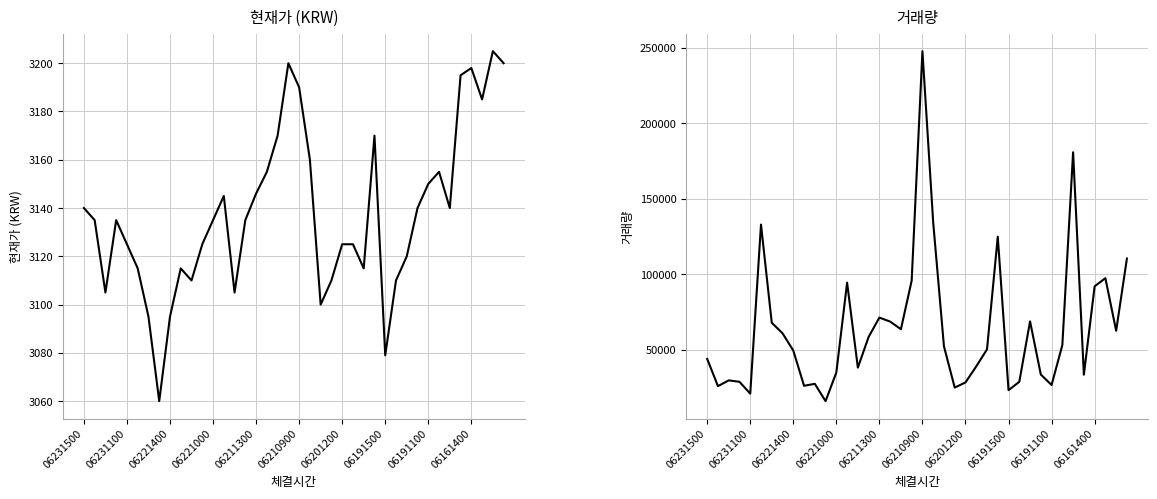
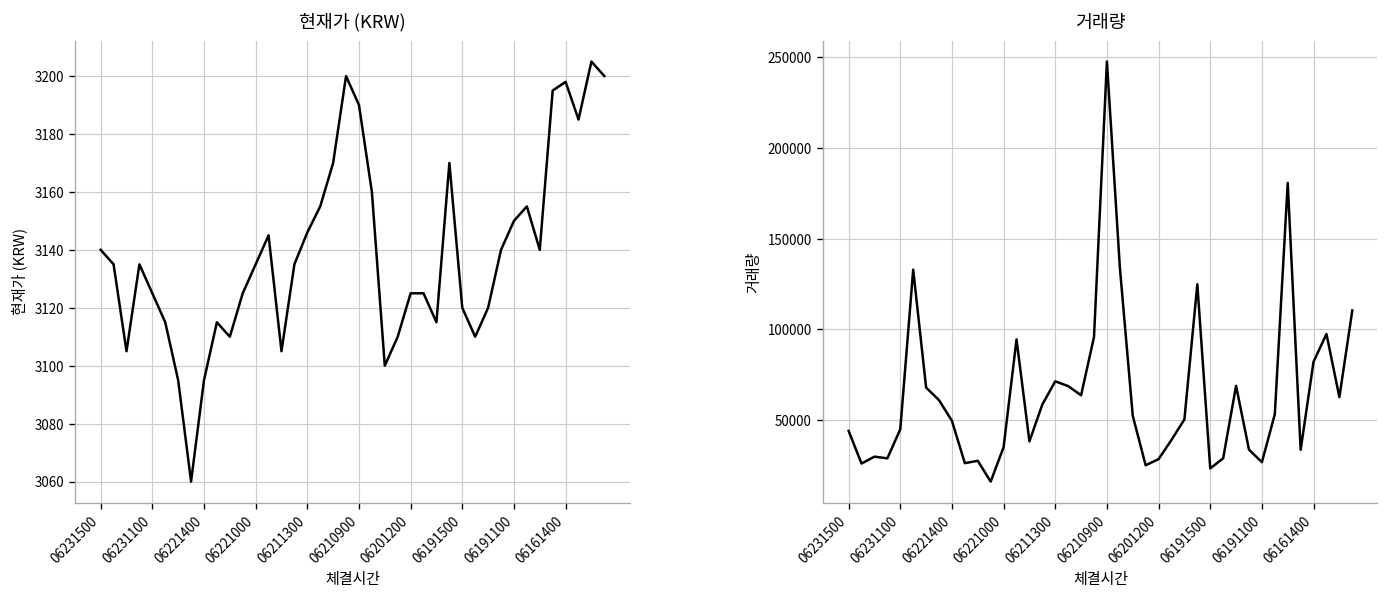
현재가 (KRW), 06191500: 3079 -> 3120
거래량, 06231100: 21000 -> 45000
거래량, 06161400: 92000 -> 82000
